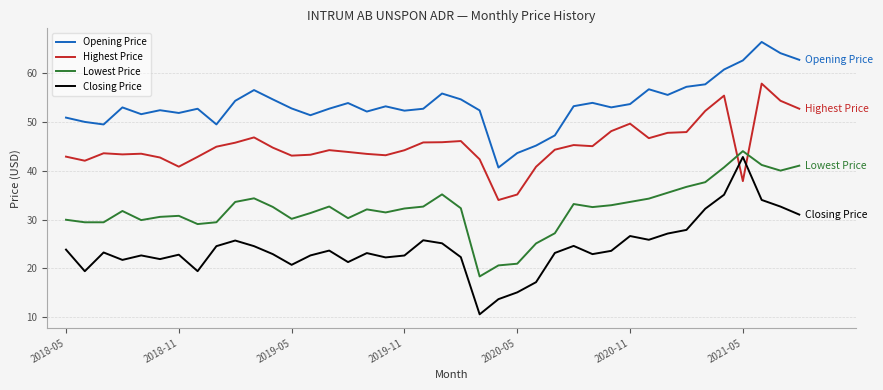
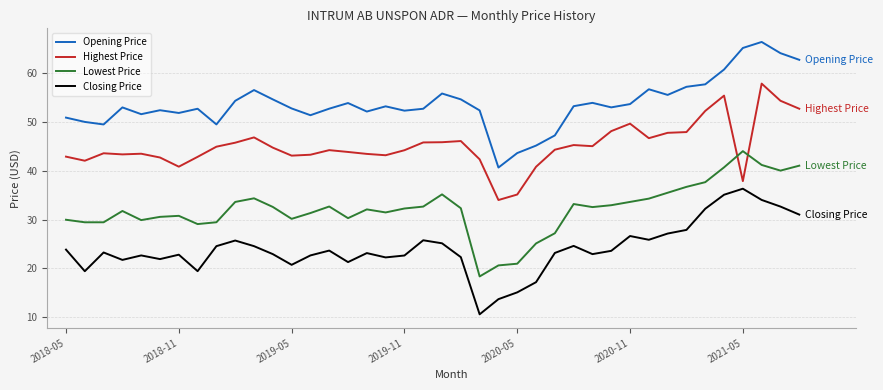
Opening Price, 2021-05: 63 -> 65
Closing Price, 2021-05: 43 -> 36
